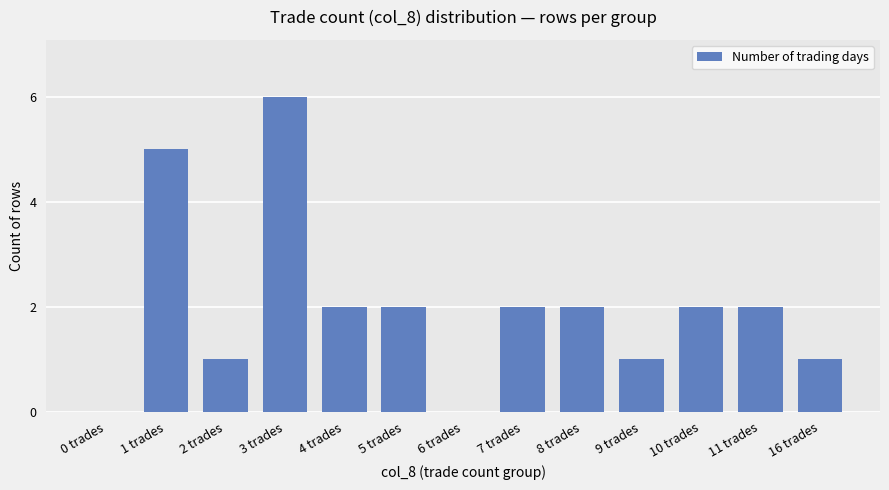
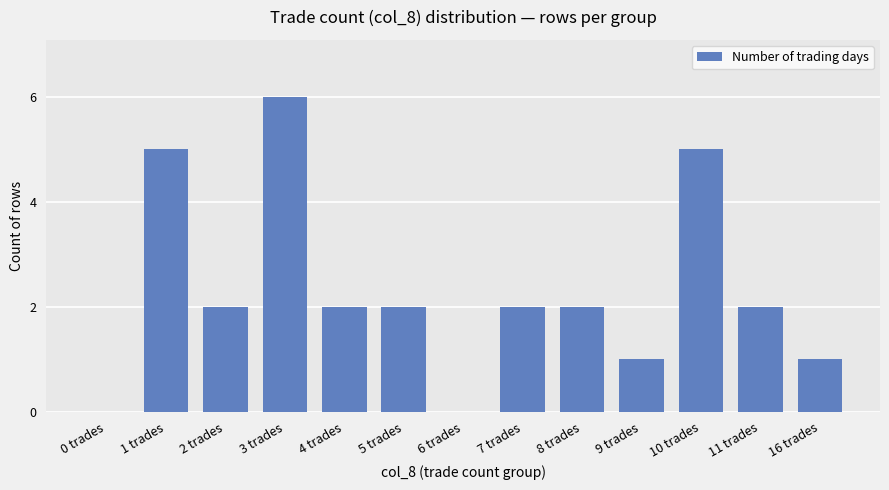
2 trades: 1 -> 2
10 trades: 2 -> 5
